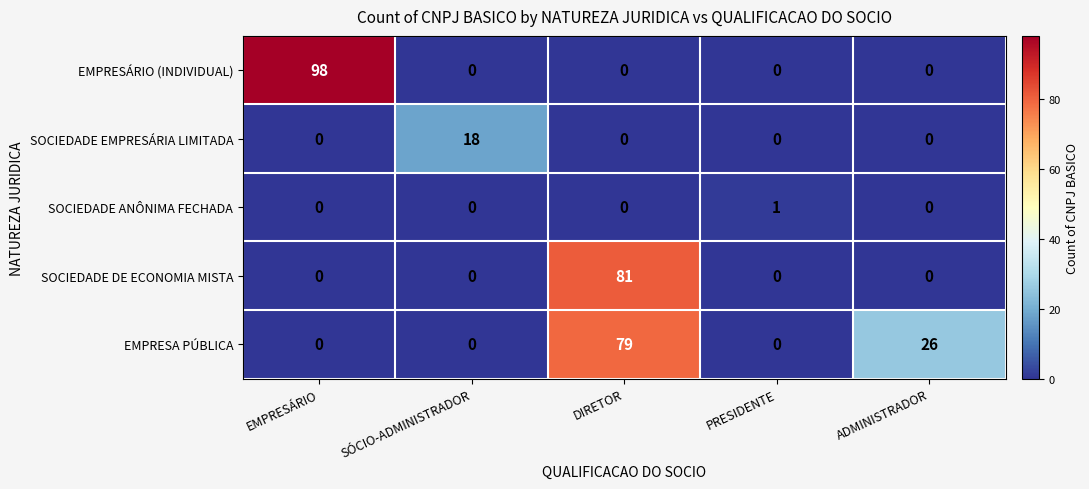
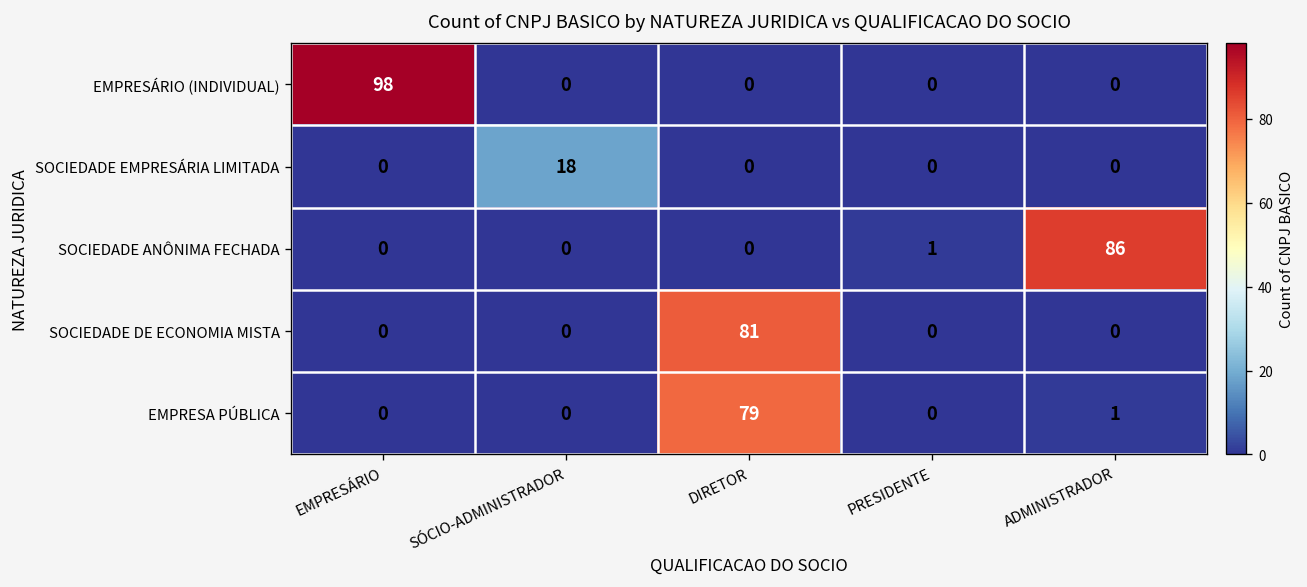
SOCIEDADE ANÔNIMA FECHADA, ADMINISTRADOR: 0 -> 86
EMPRESA PÚBLICA, ADMINISTRADOR: 26 -> 1
